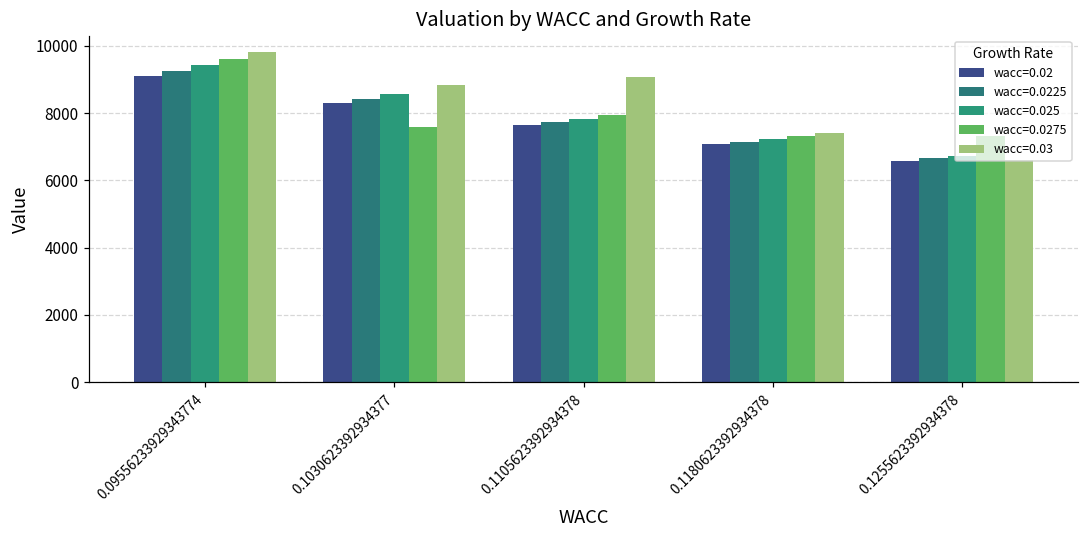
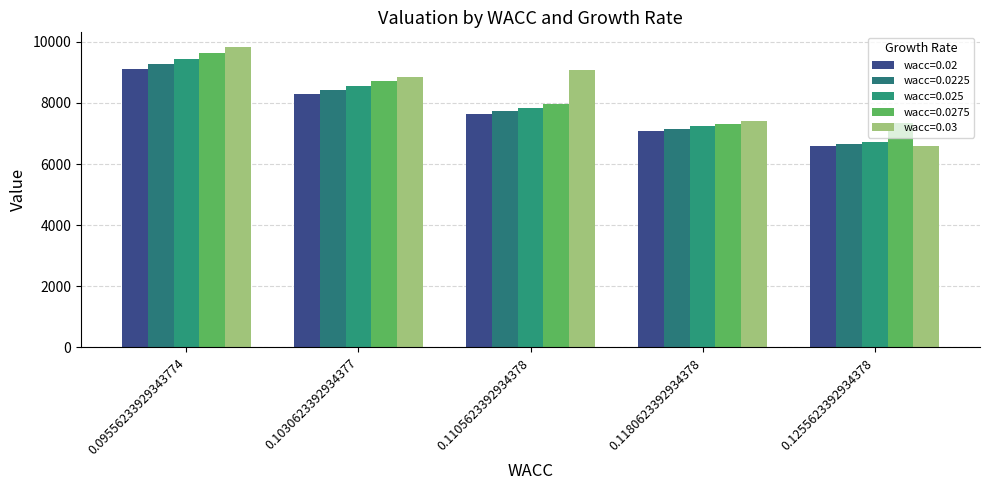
wacc=0.0275, 0.1030623392934377: 7600 -> 8700
